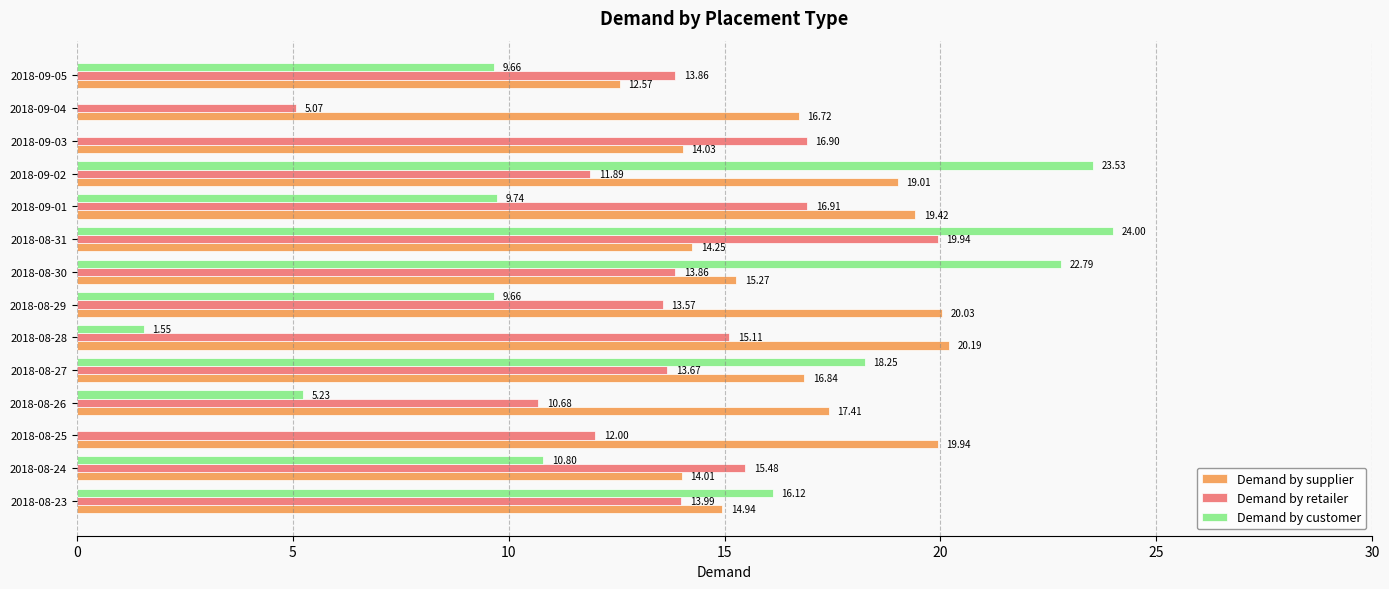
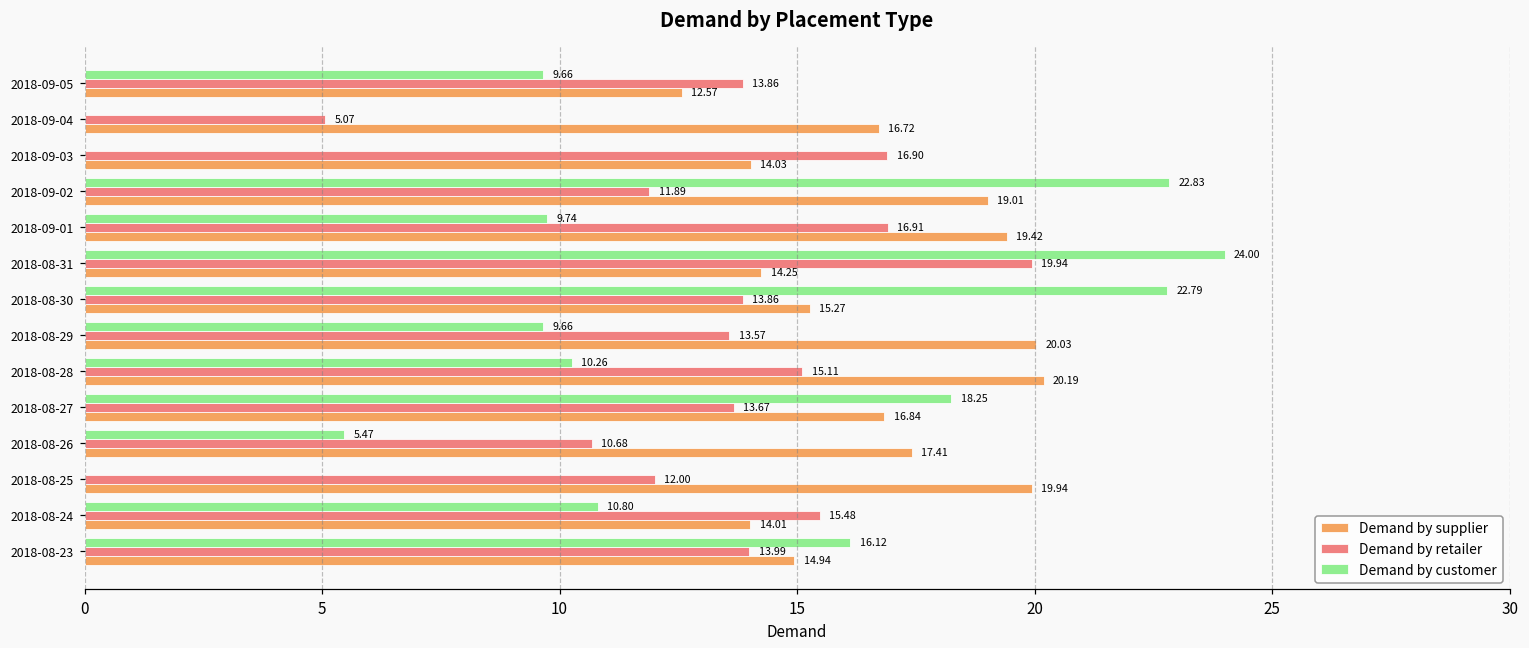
Demand by customer, 2018-09-02: 23.53 -> 22.83
Demand by customer, 2018-08-28: 1.55 -> 10.26
Demand by customer, 2018-08-26: 5.23 -> 5.47
